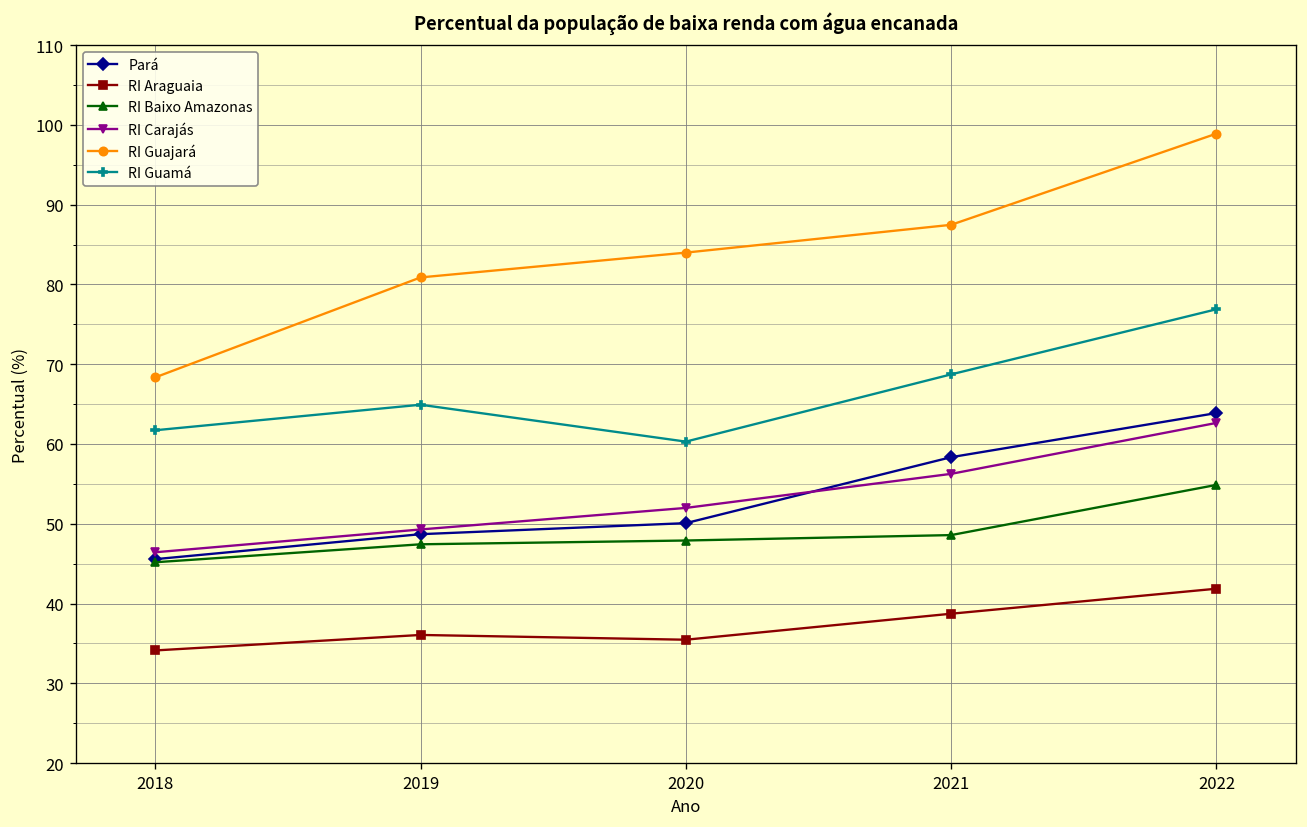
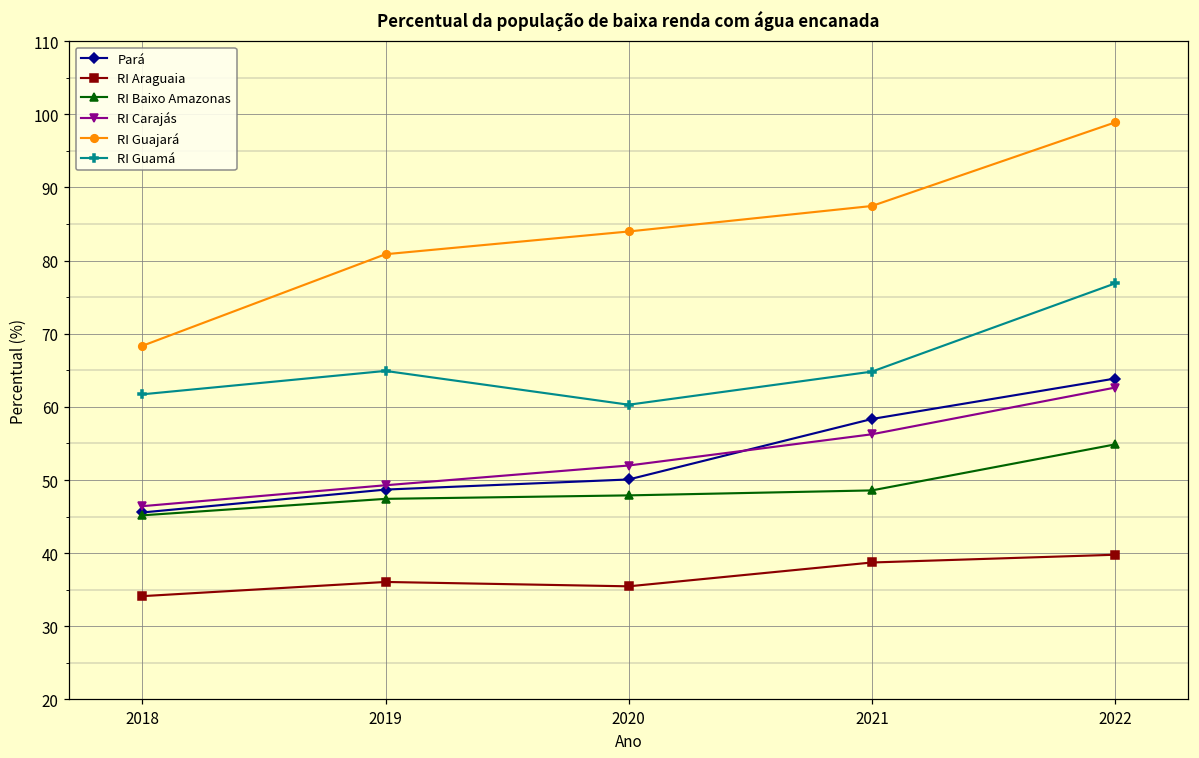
RI Guamá, 2021: 69 -> 65
RI Araguaia, 2022: 42 -> 40
